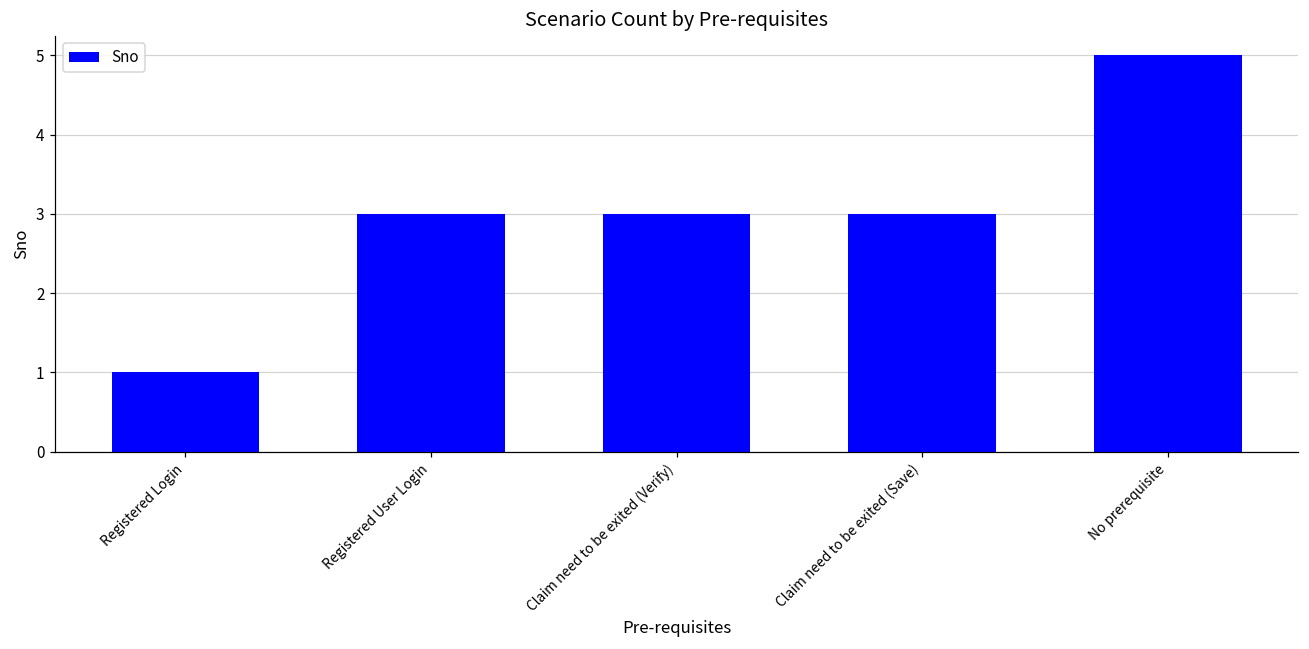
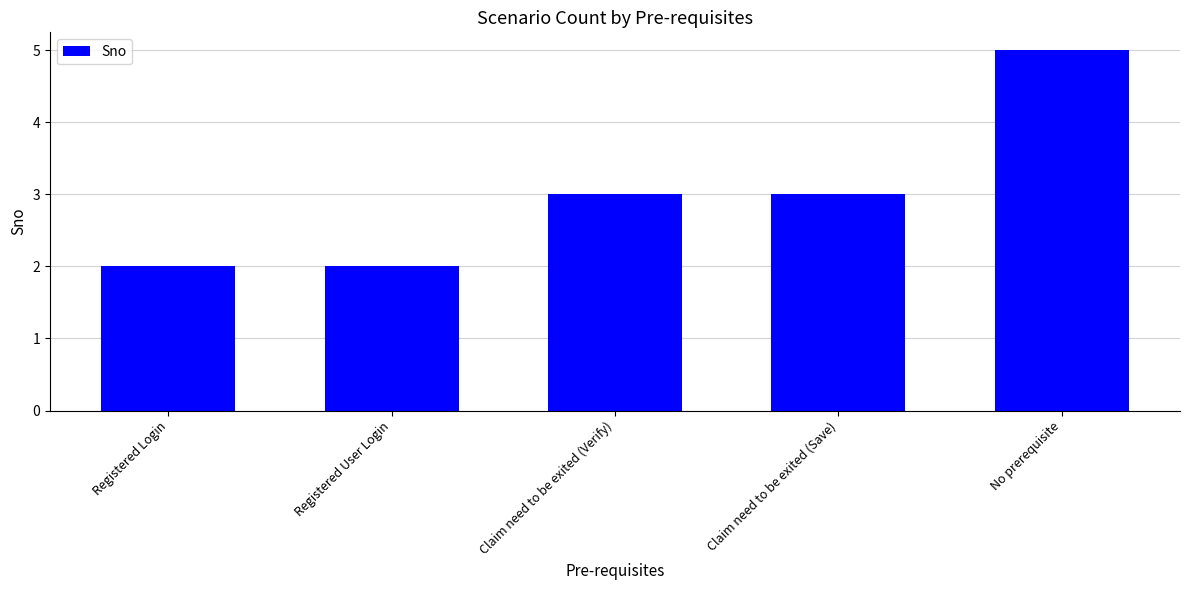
Registered Login: 1 -> 2
Registered User Login: 3 -> 2
